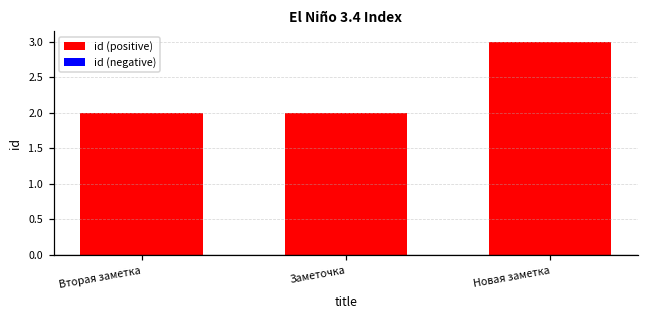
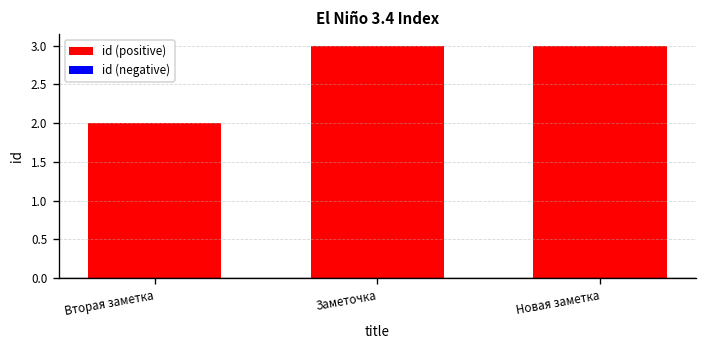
id (positive), Заметочка: 2 -> 3
